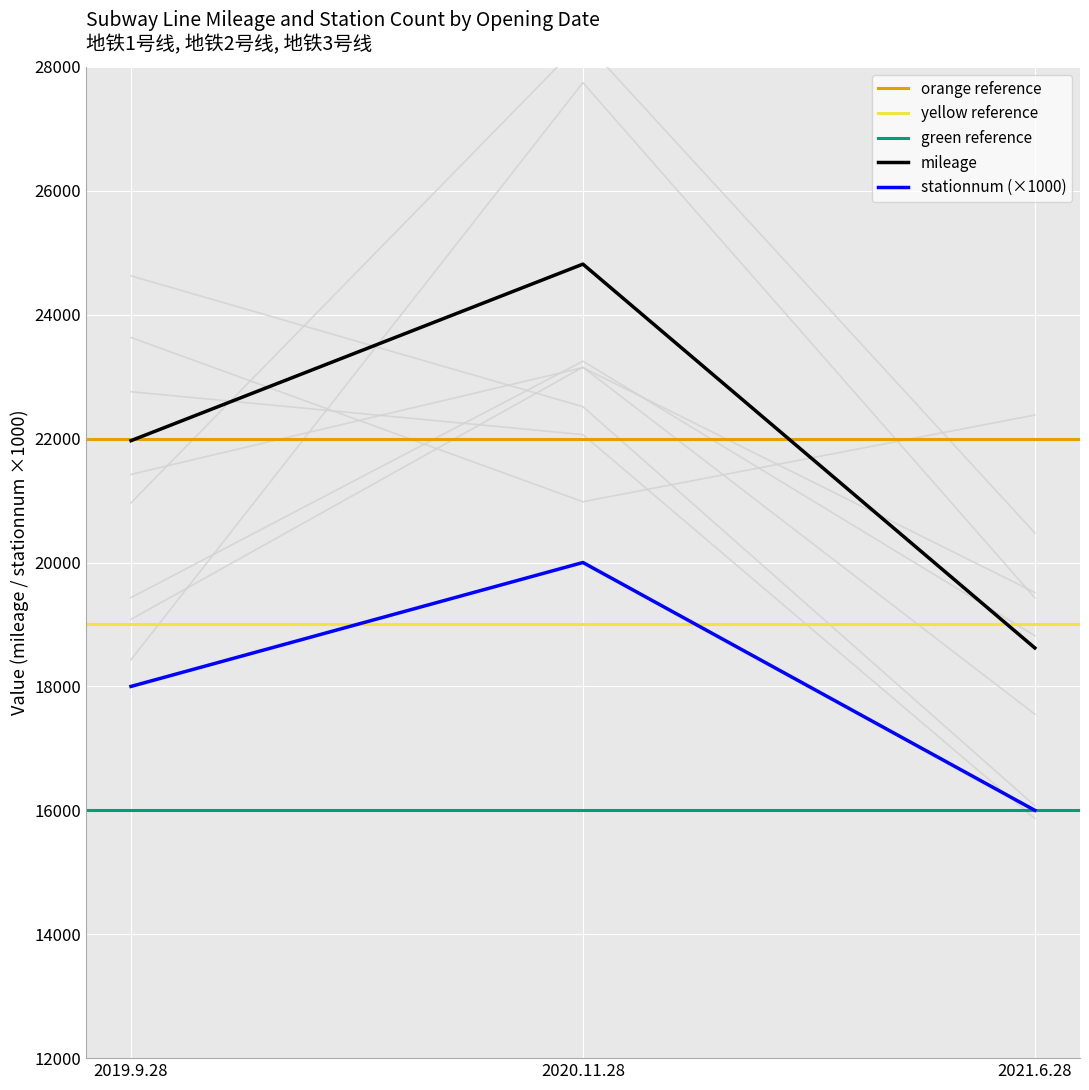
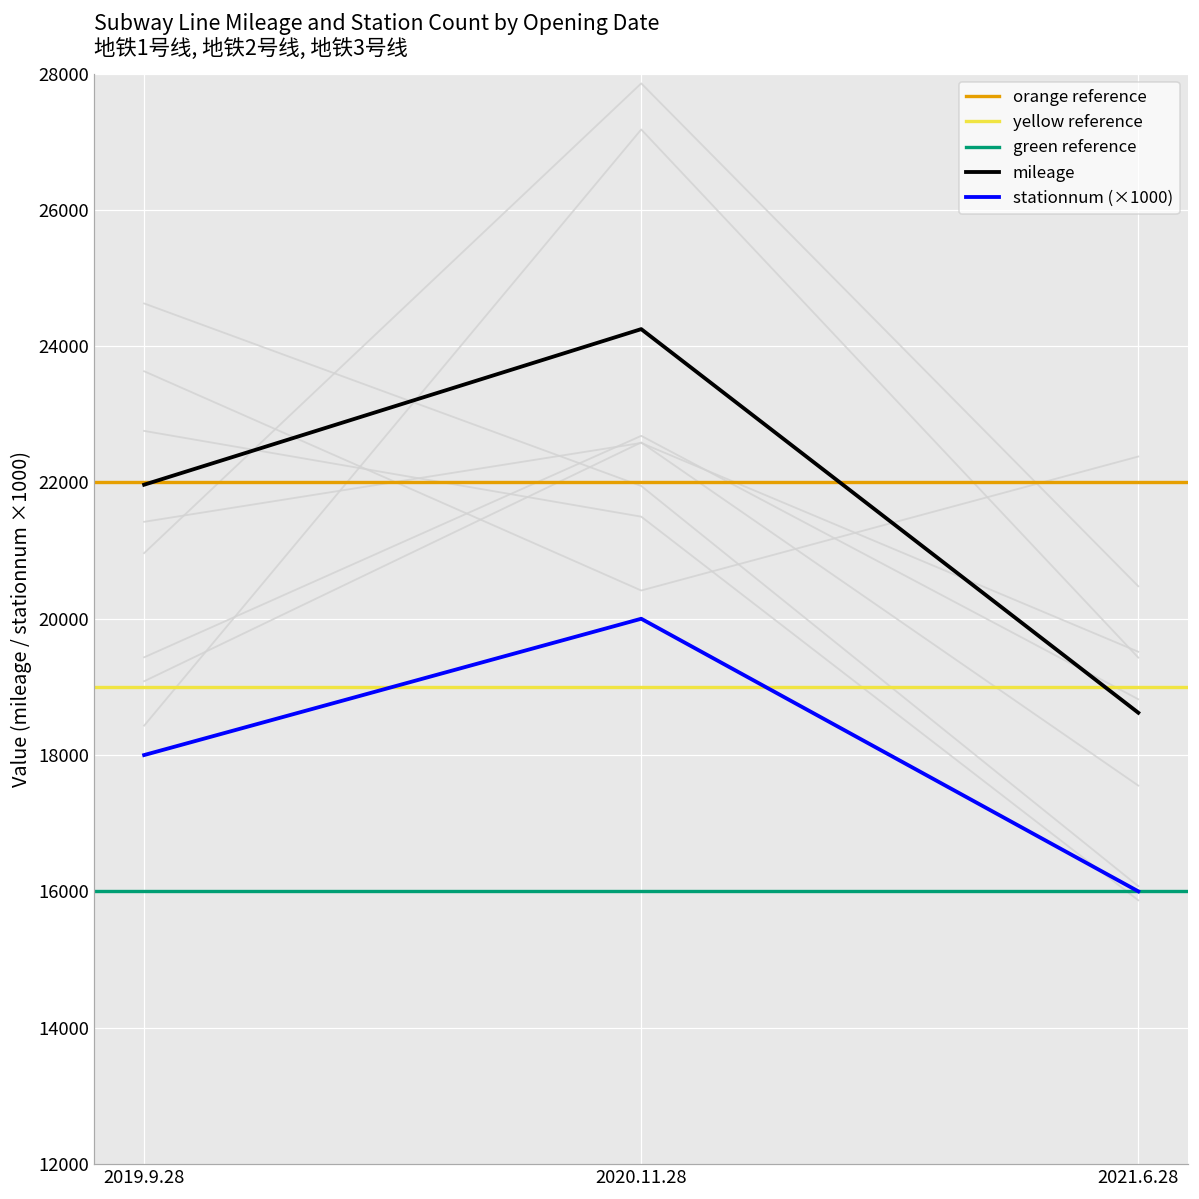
mileage, 2020.11.28: 24800 -> 24300
